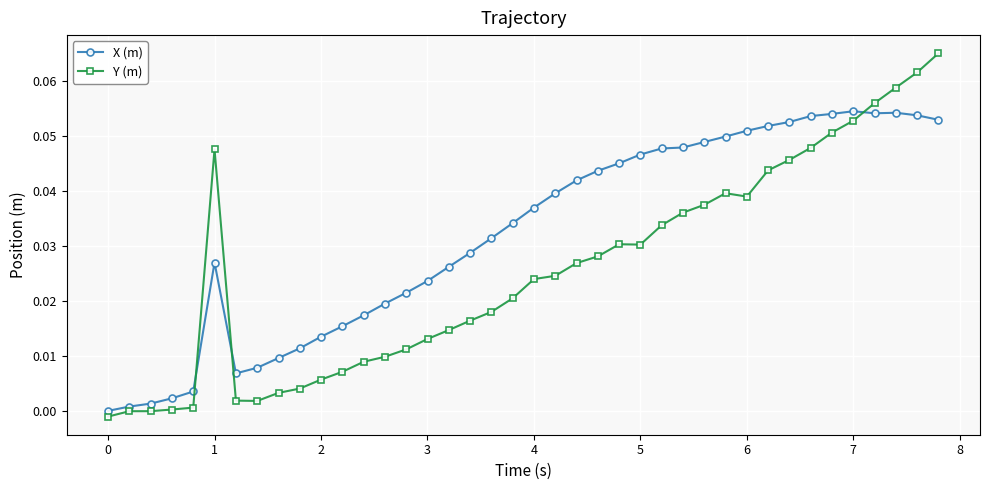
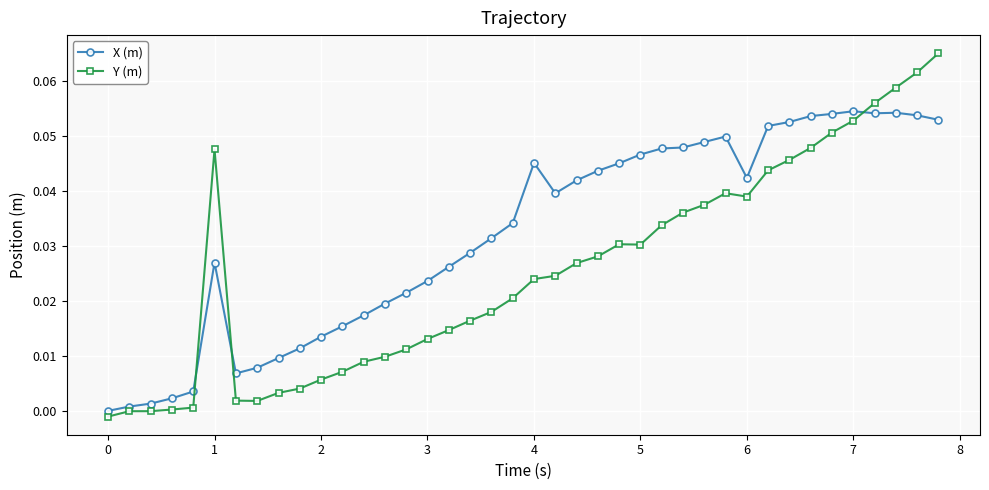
X (m), 4: 0.037 -> 0.045
X (m), 6: 0.051 -> 0.042
